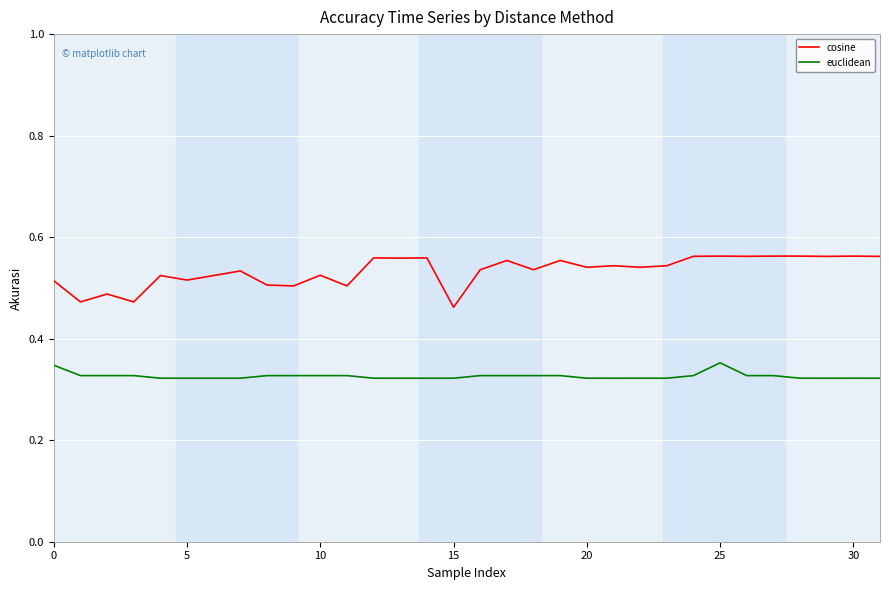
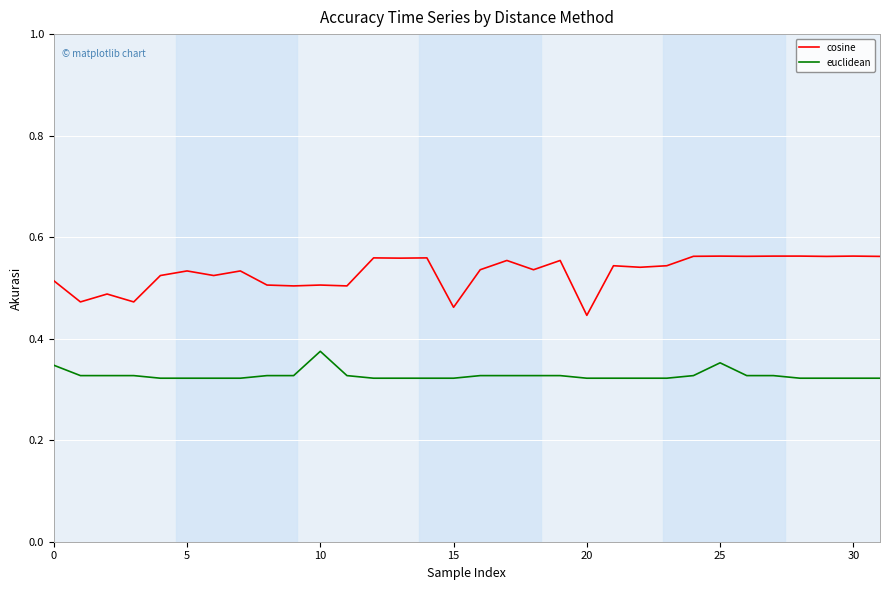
cosine, 5: 0.52 -> 0.53
cosine, 10: 0.53 -> 0.51
euclidean, 10: 0.33 -> 0.38
cosine, 20: 0.54 -> 0.45
